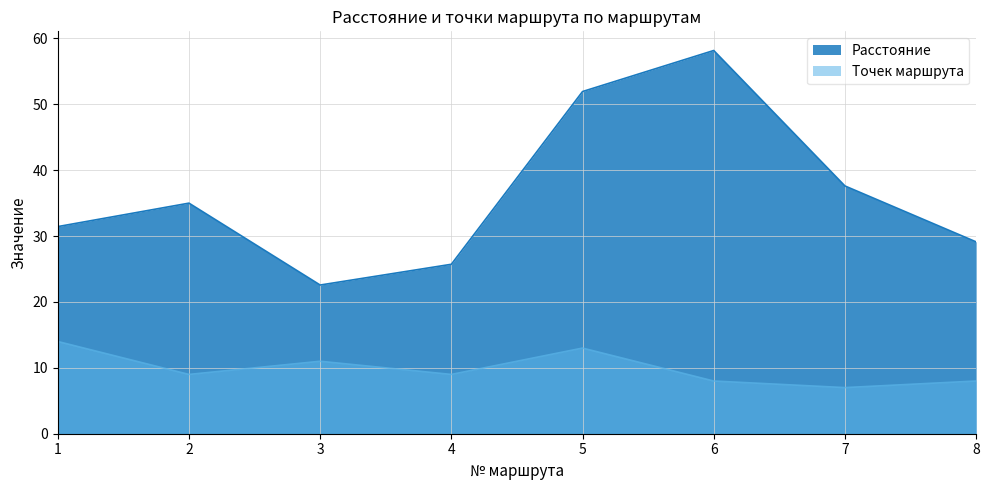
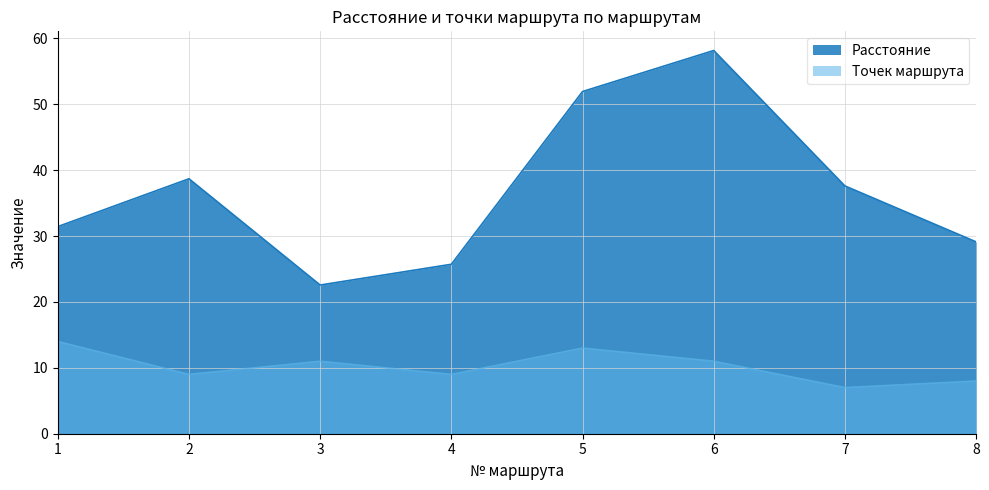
Расстояние, 2: 35 -> 39
Точек маршрута, 6: 8 -> 11
